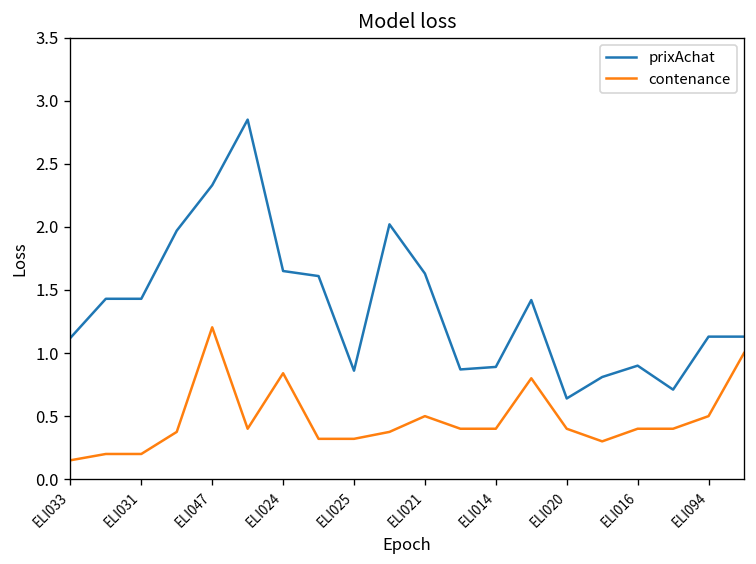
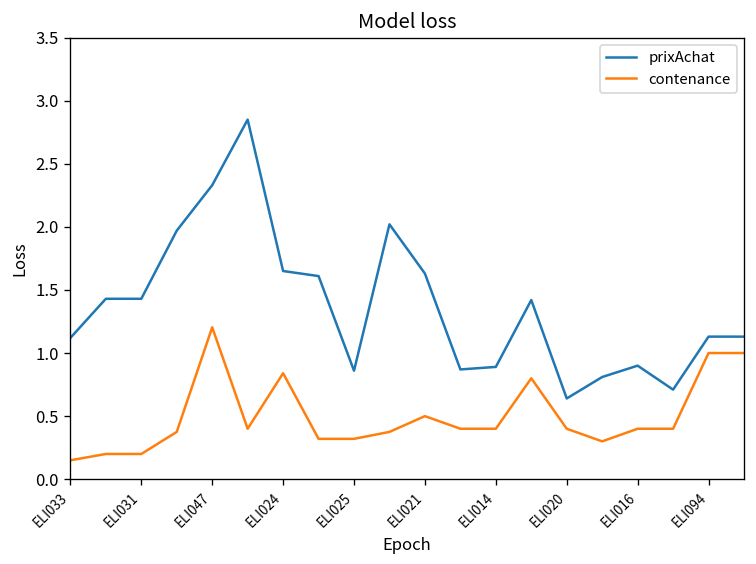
contenance, ELI094: 0.5 -> 1.0
